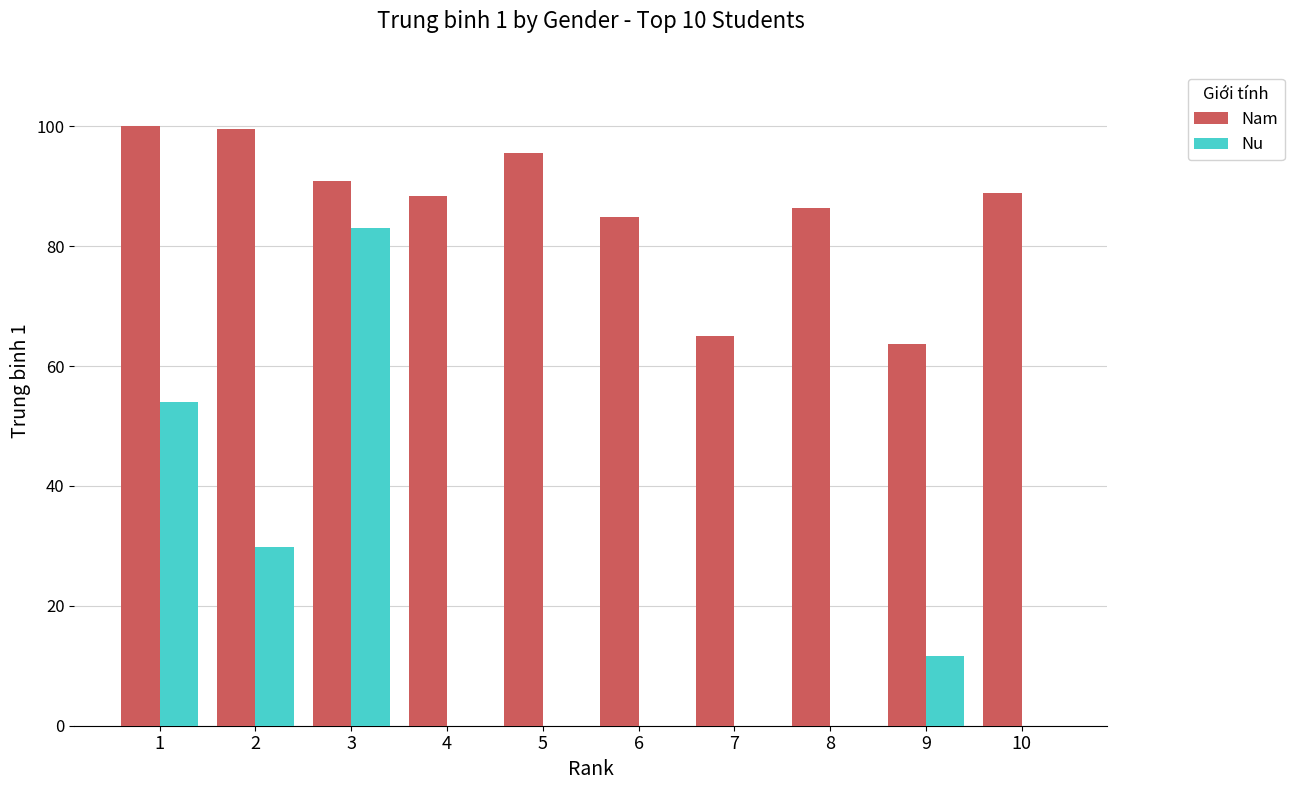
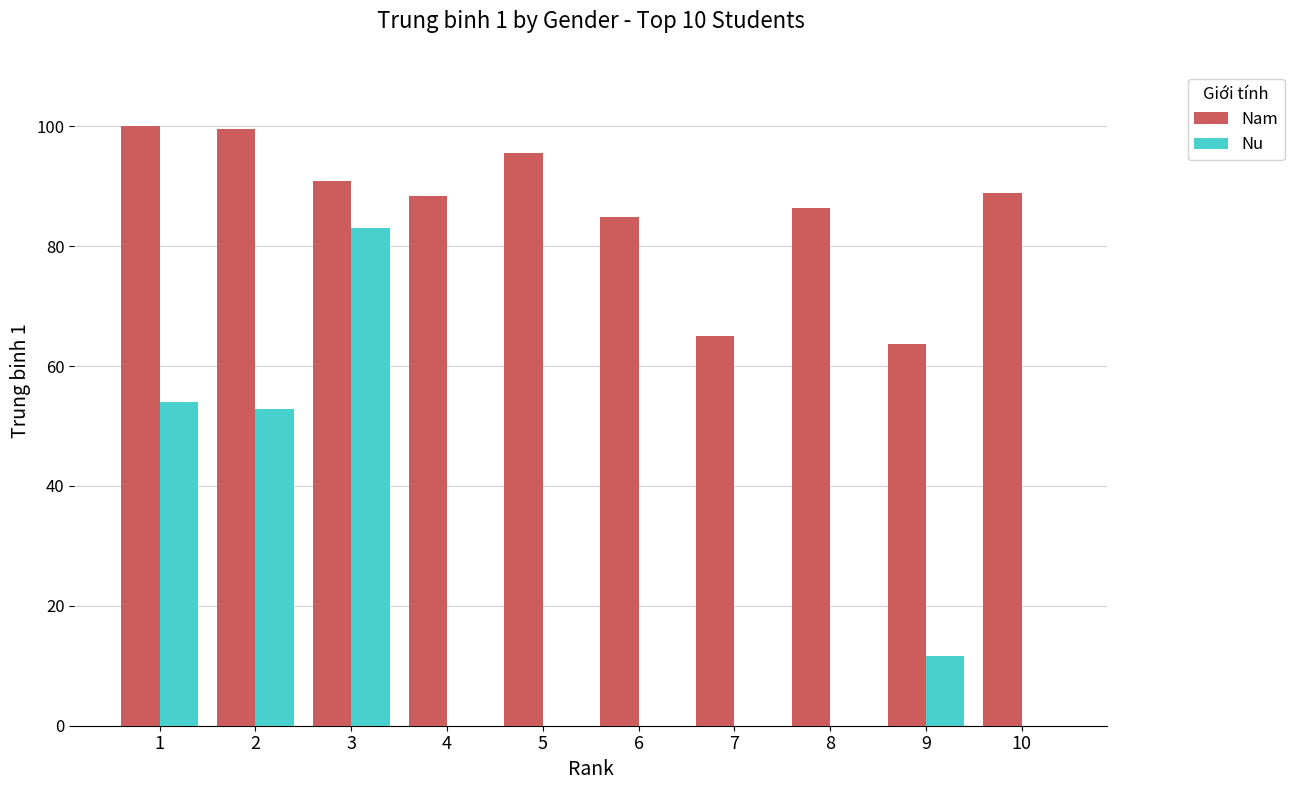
Nu, 2: 30 -> 53
